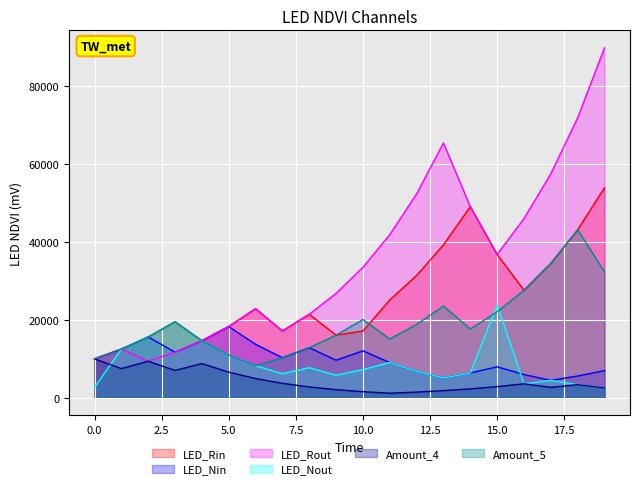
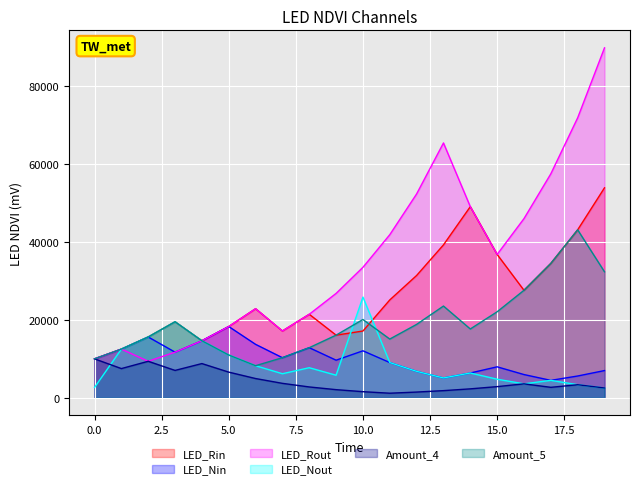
LED_Nout, 10.0: 7000 -> 26000
LED_Nout, 15.0: 24000 -> 5000
